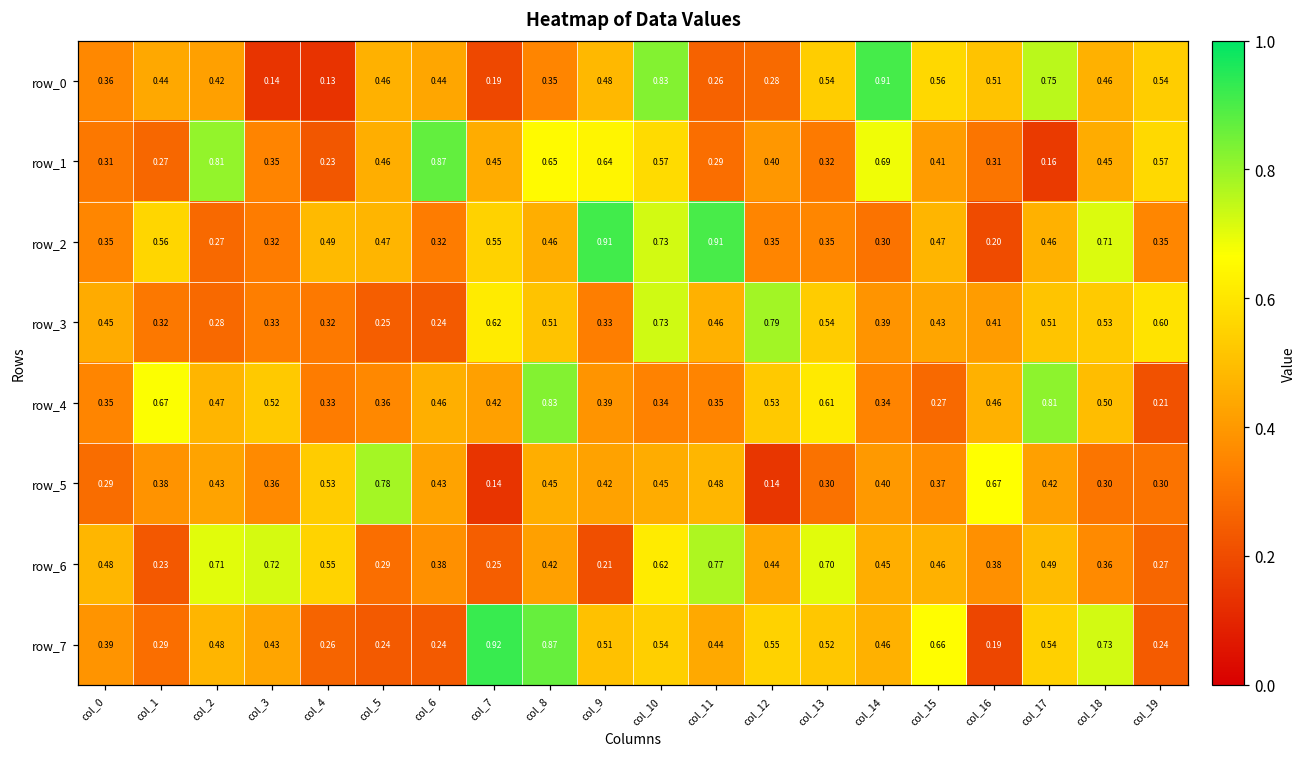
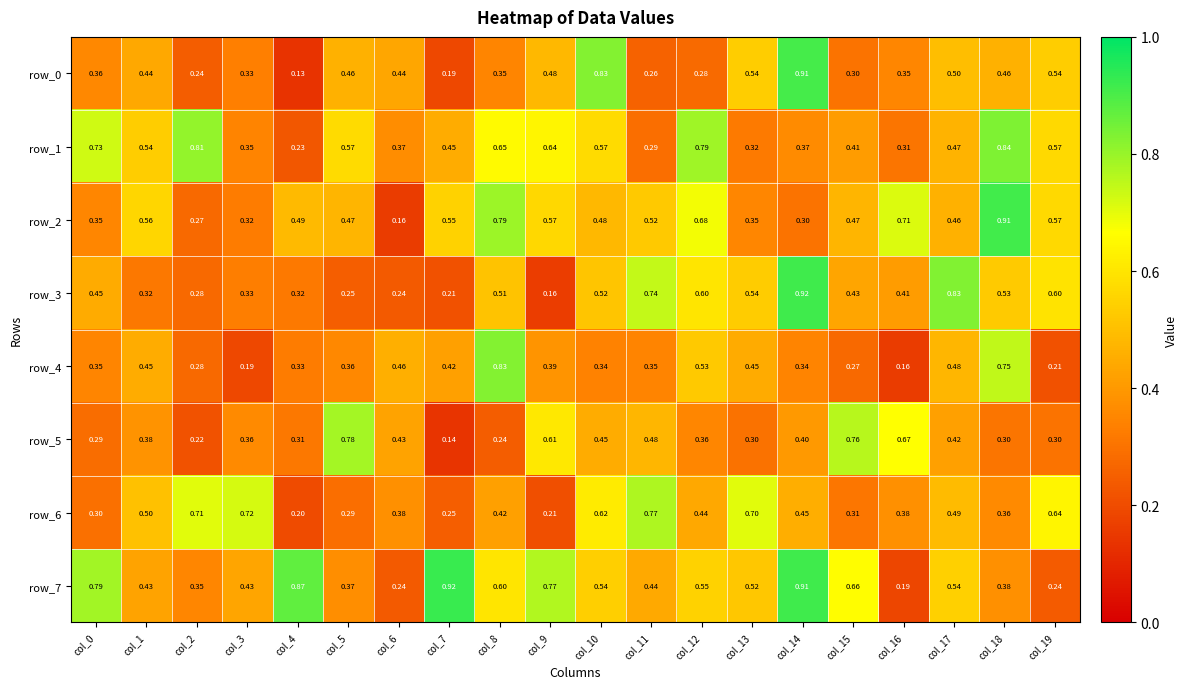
row_0, col_2: 0.42 -> 0.24
row_0, col_3: 0.14 -> 0.33
row_0, col_15: 0.56 -> 0.30
row_0, col_16: 0.51 -> 0.35
row_0, col_17: 0.75 -> 0.50
row_1, col_0: 0.31 -> 0.73
row_1, col_1: 0.27 -> 0.54
row_1, col_5: 0.46 -> 0.57
row_1, col_6: 0.87 -> 0.37
row_1, col_12: 0.40 -> 0.79
row_1, col_14: 0.69 -> 0.37
row_1, col_17: 0.16 -> 0.47
row_1, col_18: 0.45 -> 0.84
row_2, col_6: 0.32 -> 0.16
row_2, col_8: 0.46 -> 0.79
row_2, col_9: 0.91 -> 0.57
row_2, col_10: 0.73 -> 0.48
row_2, col_11: 0.91 -> 0.52
row_2, col_12: 0.35 -> 0.68
row_2, col_16: 0.20 -> 0.71
row_2, col_18: 0.71 -> 0.91
row_2, col_19: 0.35 -> 0.57
row_3, col_7: 0.62 -> 0.21
row_3, col_9: 0.33 -> 0.16
row_3, col_10: 0.73 -> 0.52
row_3, col_11: 0.46 -> 0.74
row_3, col_12: 0.79 -> 0.60
row_3, col_14: 0.39 -> 0.92
row_3, col_17: 0.51 -> 0.83
row_4, col_1: 0.67 -> 0.45
row_4, col_2: 0.47 -> 0.28
row_4, col_3: 0.52 -> 0.19
row_4, col_13: 0.61 -> 0.45
row_4, col_16: 0.46 -> 0.16
row_4, col_17: 0.81 -> 0.48
row_4, col_18: 0.50 -> 0.75
row_5, col_2: 0.43 -> 0.22
row_5, col_4: 0.53 -> 0.31
row_5, col_8: 0.45 -> 0.24
row_5, col_9: 0.42 -> 0.61
row_5, col_12: 0.14 -> 0.36
row_5, col_15: 0.37 -> 0.76
row_6, col_0: 0.48 -> 0.30
row_6, col_1: 0.23 -> 0.50
row_6, col_4: 0.55 -> 0.20
row_6, col_15: 0.46 -> 0.31
row_6, col_19: 0.27 -> 0.64
row_7, col_0: 0.39 -> 0.79
row_7, col_1: 0.29 -> 0.43
row_7, col_2: 0.48 -> 0.35
row_7, col_4: 0.26 -> 0.87
row_7, col_5: 0.24 -> 0.37
row_7, col_8: 0.87 -> 0.60
row_7, col_9: 0.51 -> 0.77
row_7, col_14: 0.46 -> 0.91
row_7, col_18: 0.73 -> 0.38
